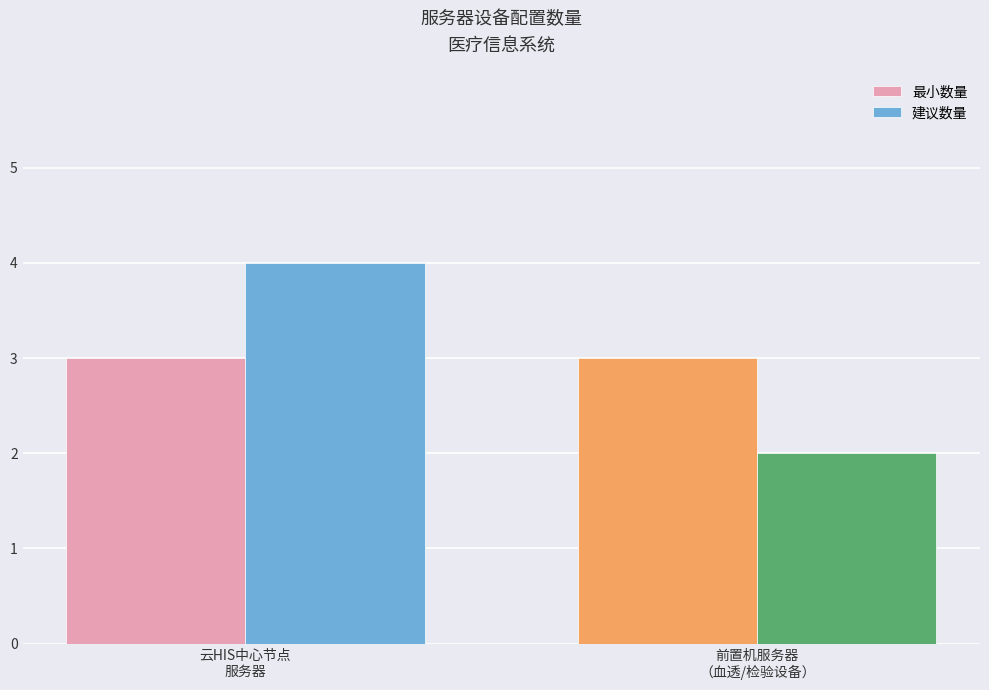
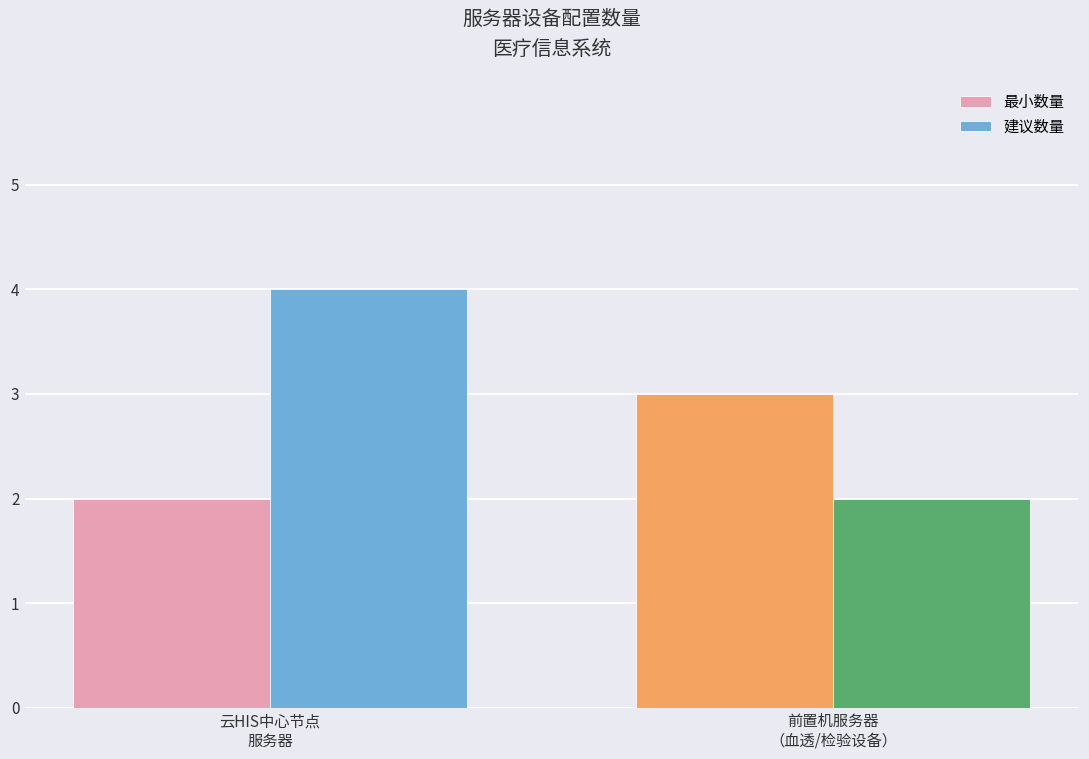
最小数量, 云HIS中心节点 服务器: 3 -> 2
